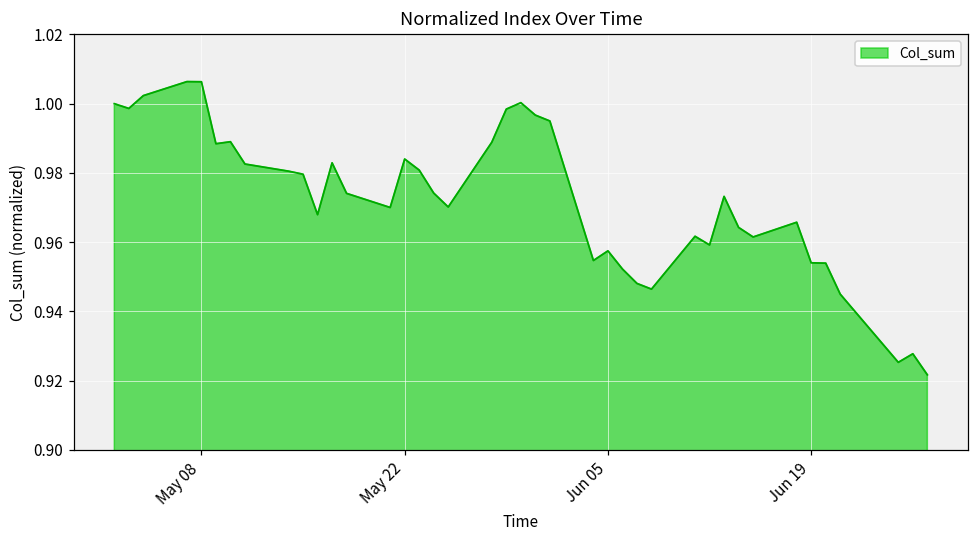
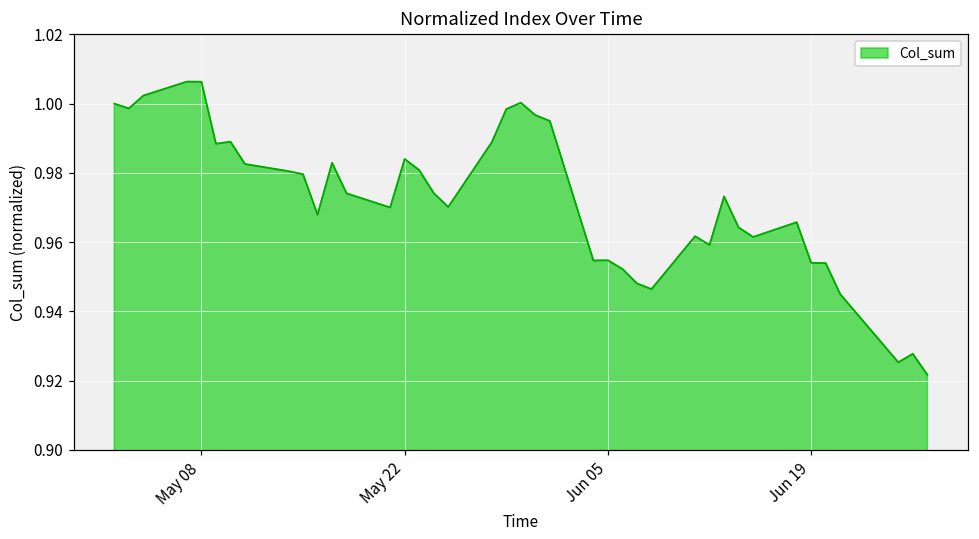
Jun 05: 0.957 -> 0.955
